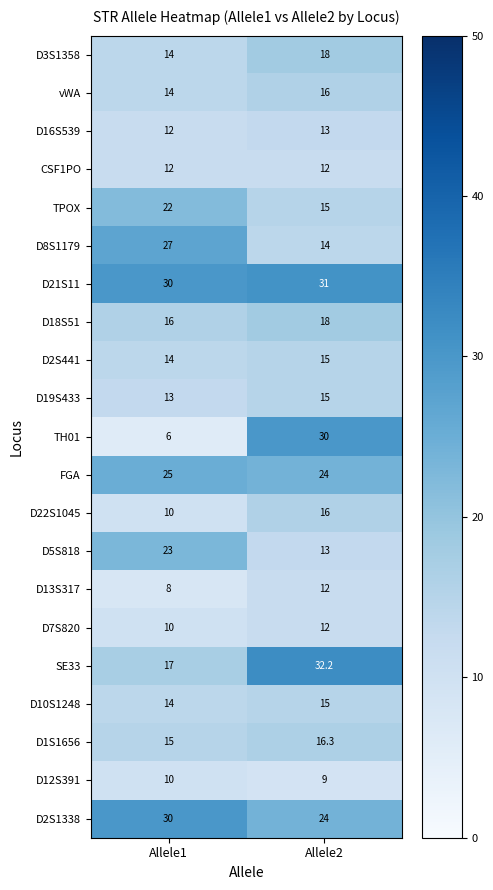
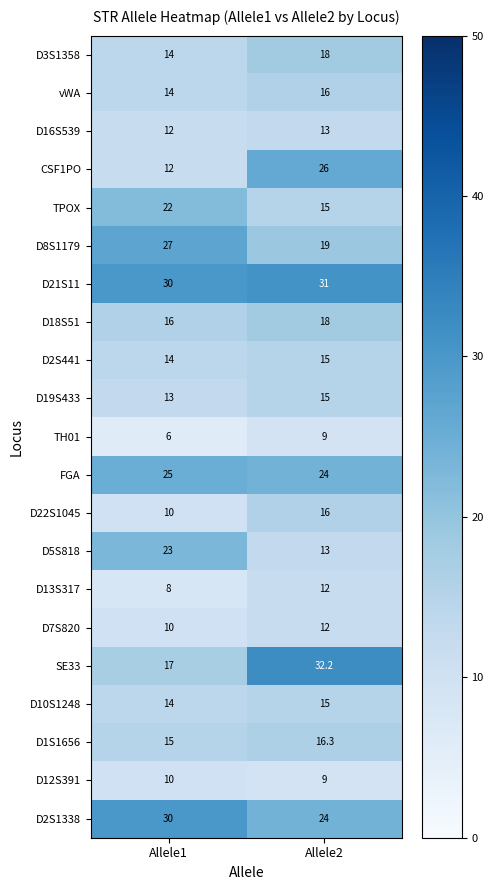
CSF1PO, Allele2: 12 -> 26
D8S1179, Allele2: 14 -> 19
TH01, Allele2: 30 -> 9
